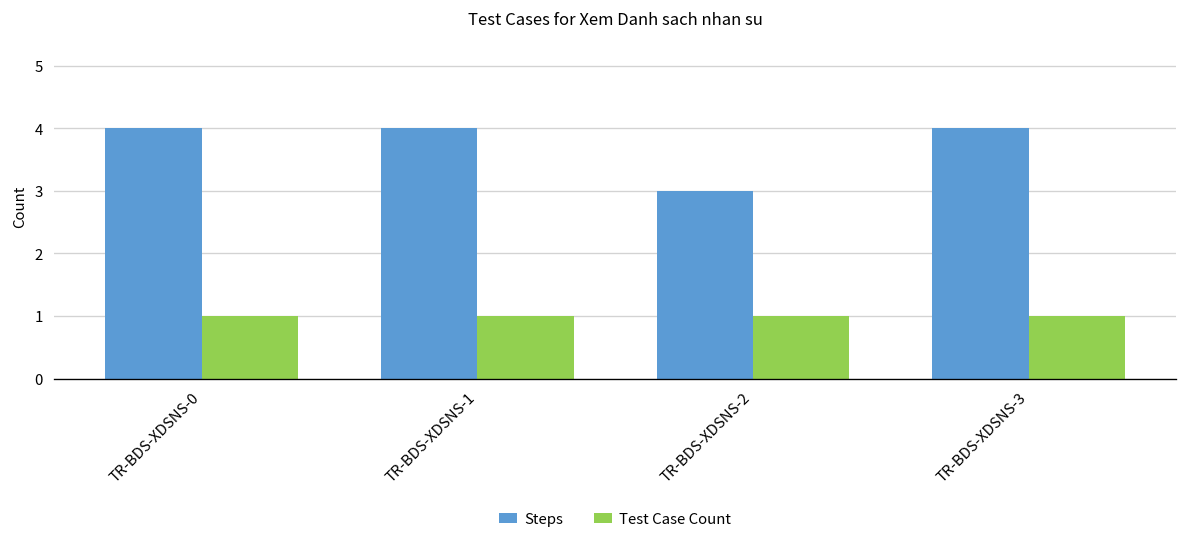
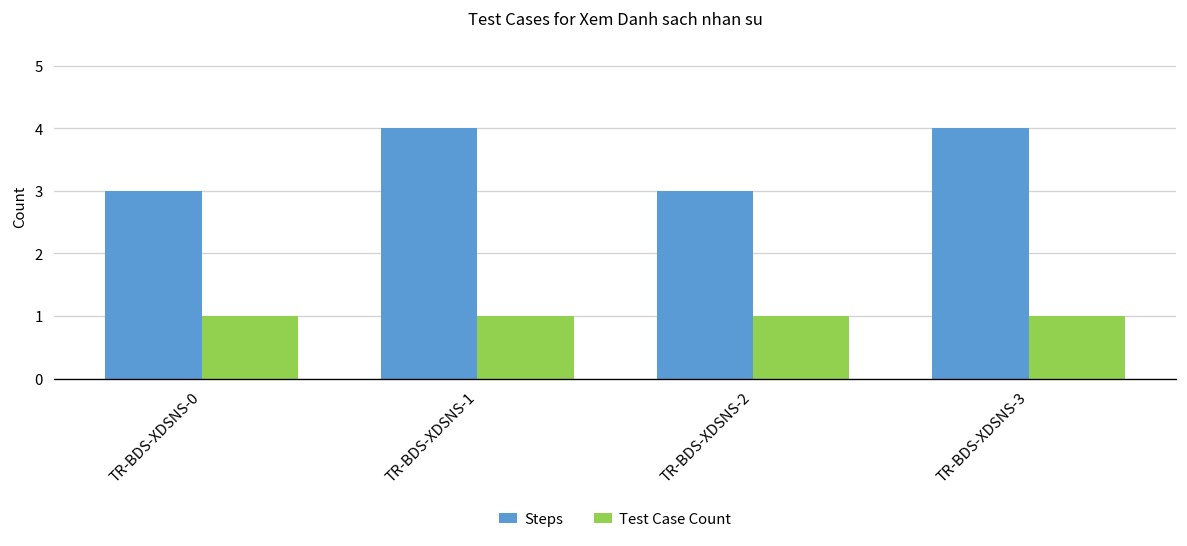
Steps, TR-BDS-XDSNS-0: 4 -> 3
